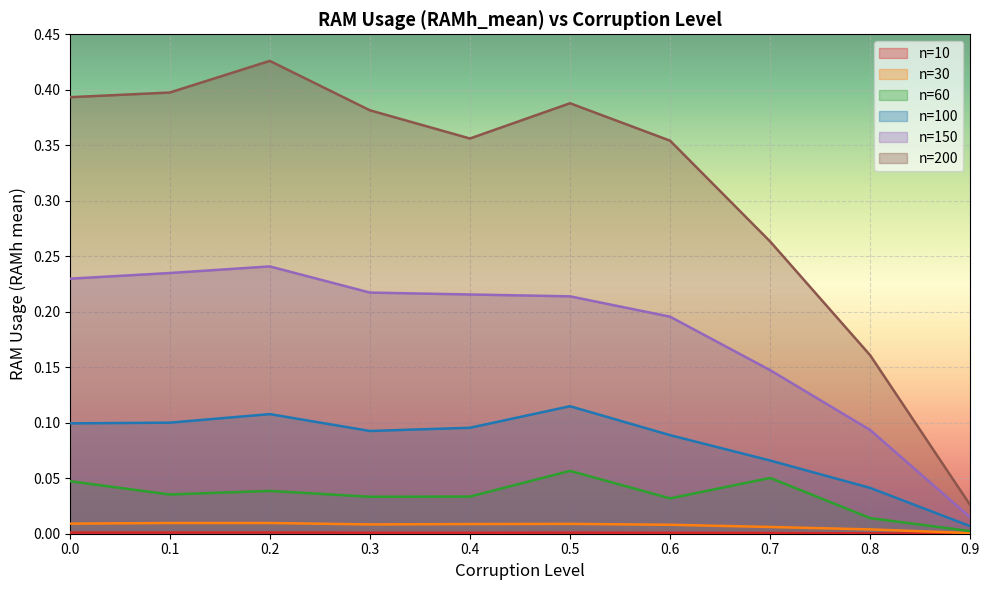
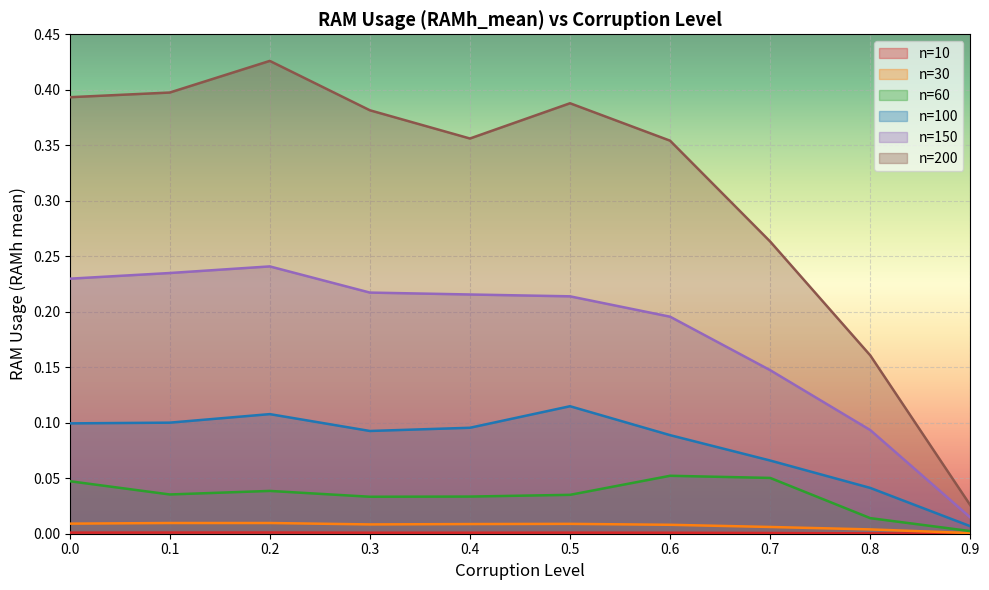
n=60, 0.5: 0.057 -> 0.035
n=60, 0.6: 0.032 -> 0.052
